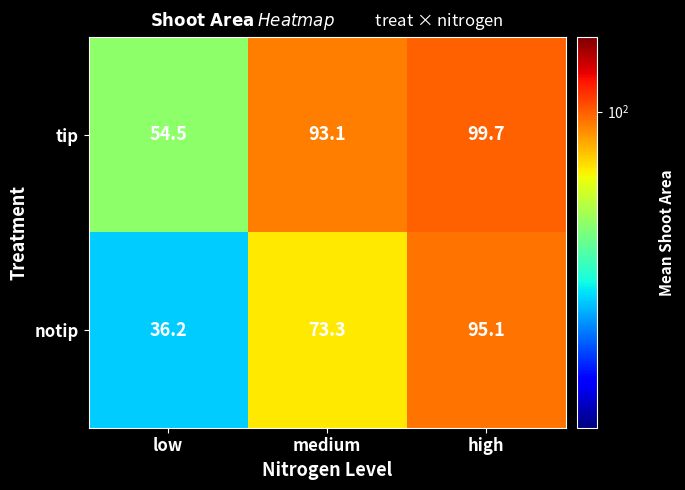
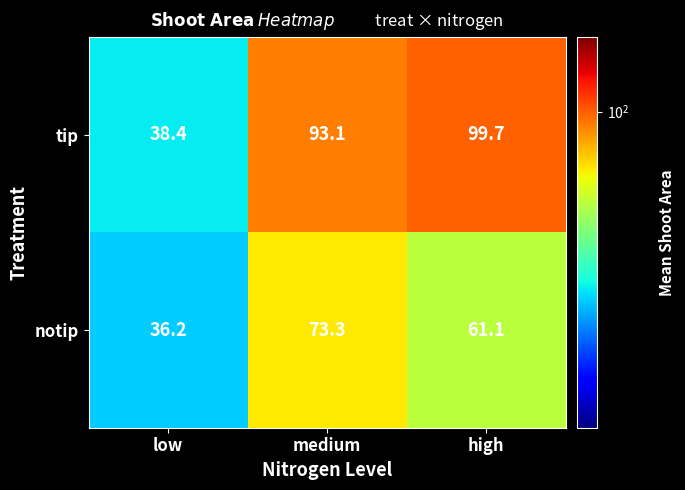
tip, low: 54.5 -> 38.4
notip, high: 95.1 -> 61.1
